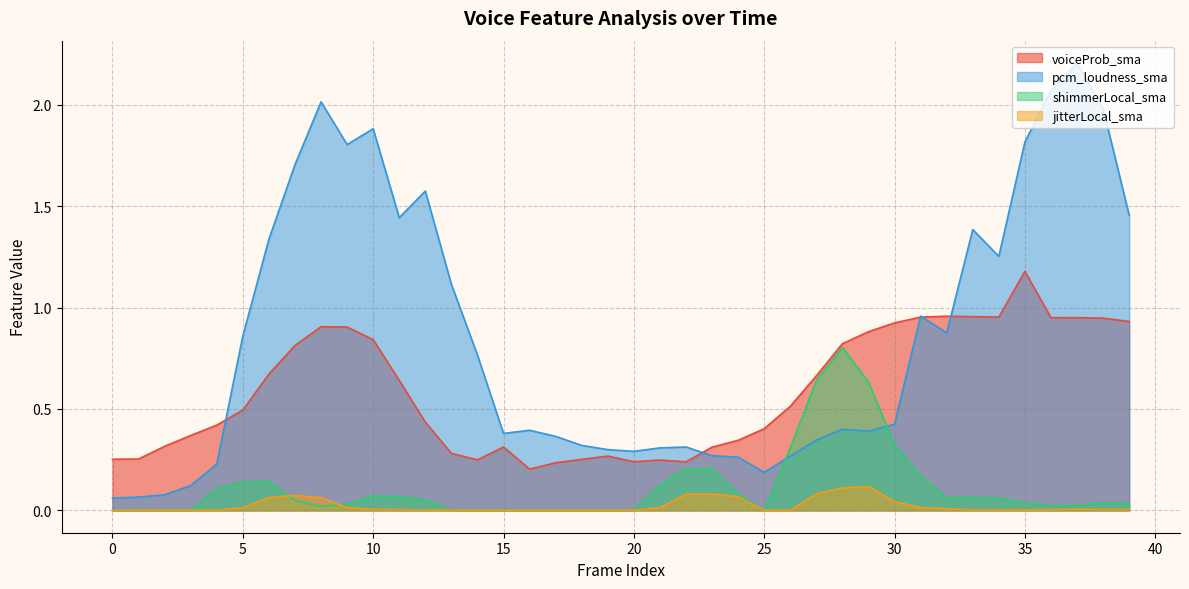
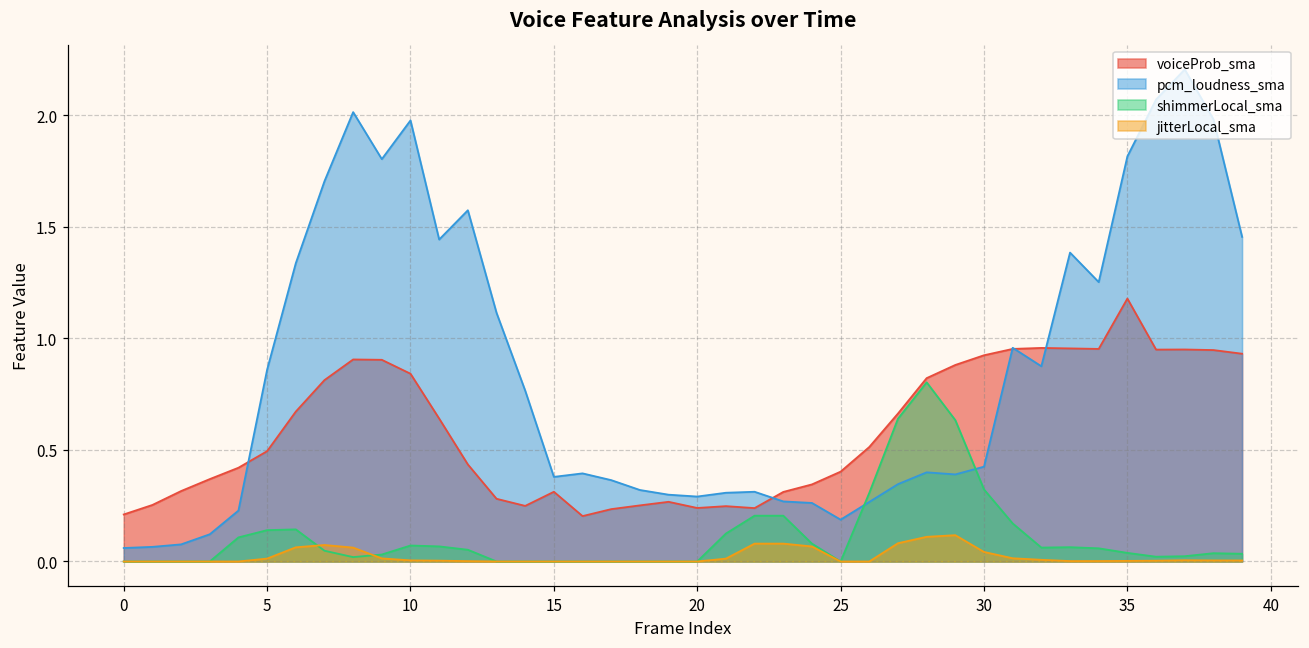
voiceProb_sma, 0: 0.25 -> 0.21
pcm_loudness_sma, 10: 1.88 -> 1.98
